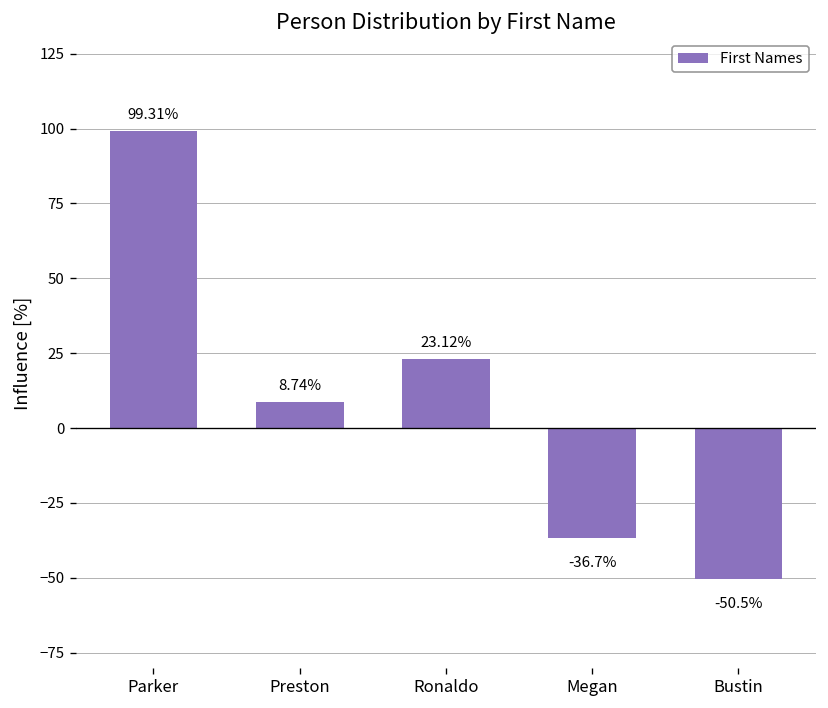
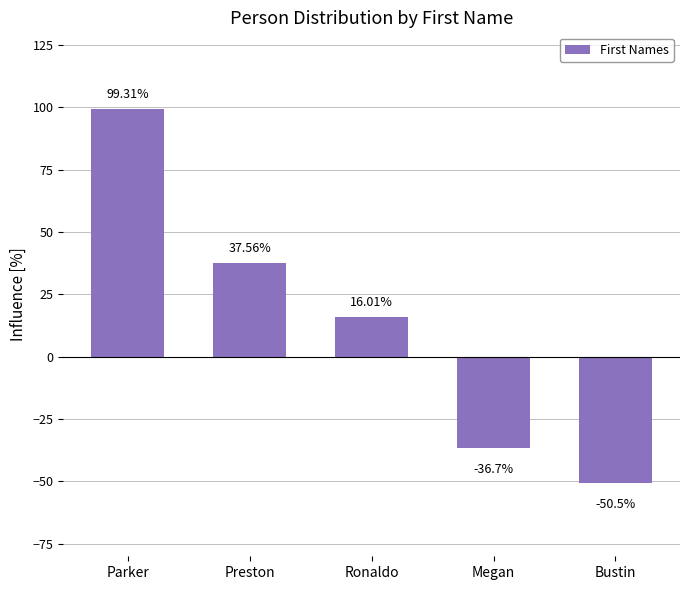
Preston: 8.74% -> 37.56%
Ronaldo: 23.12% -> 16.01%
